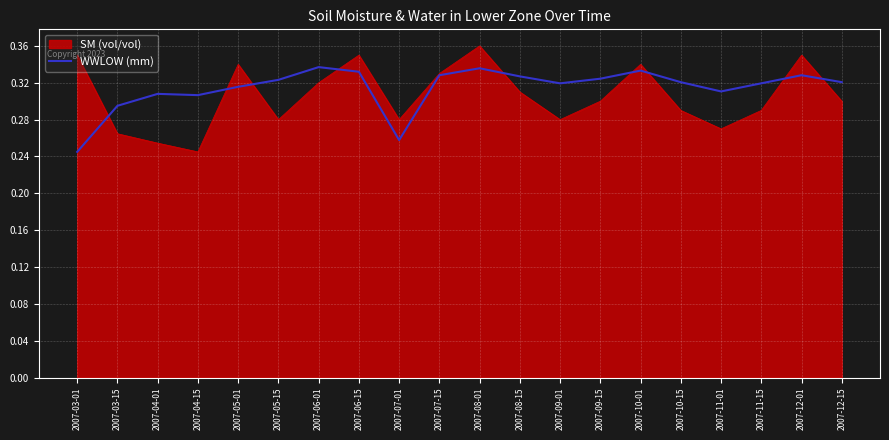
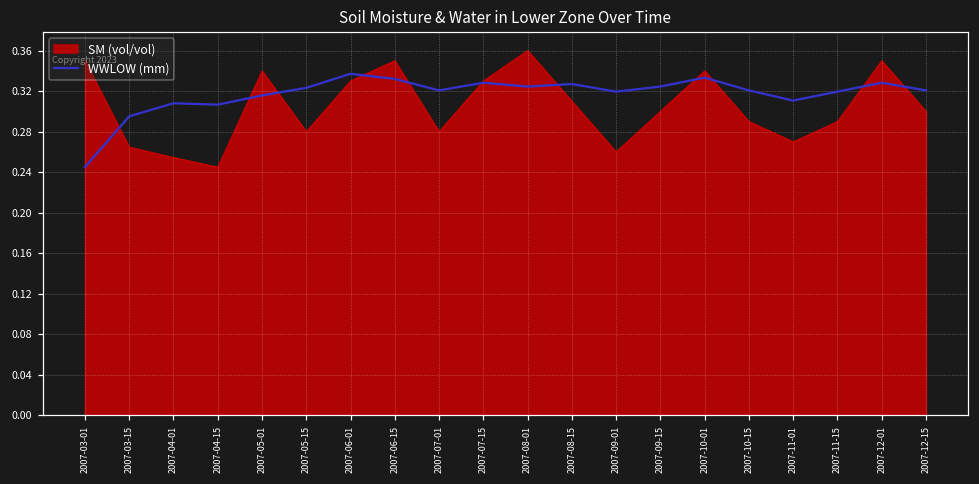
SM (vol/vol), 2007-06-01: 0.32 -> 0.33
WWLOW (mm), 2007-07-01: 0.26 -> 0.32
WWLOW (mm), 2007-08-01: 0.34 -> 0.32
SM (vol/vol), 2007-09-01: 0.28 -> 0.26
